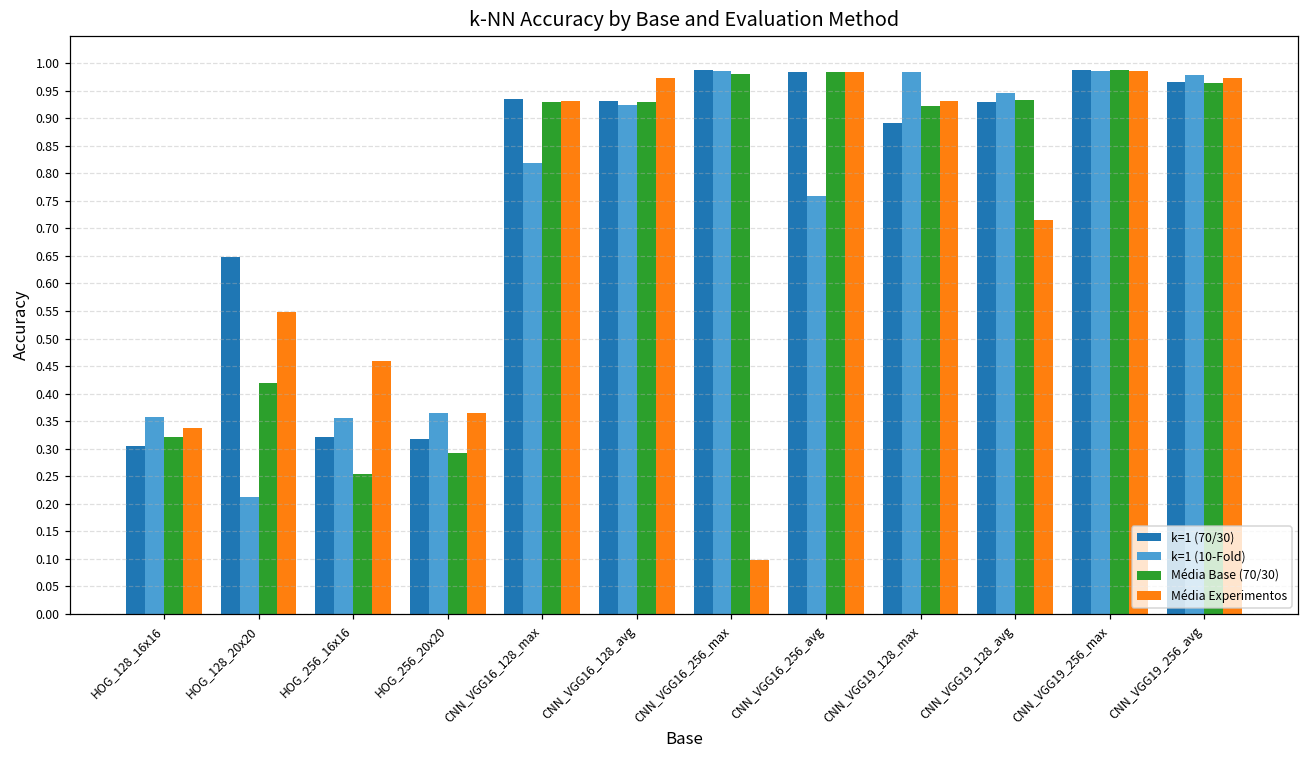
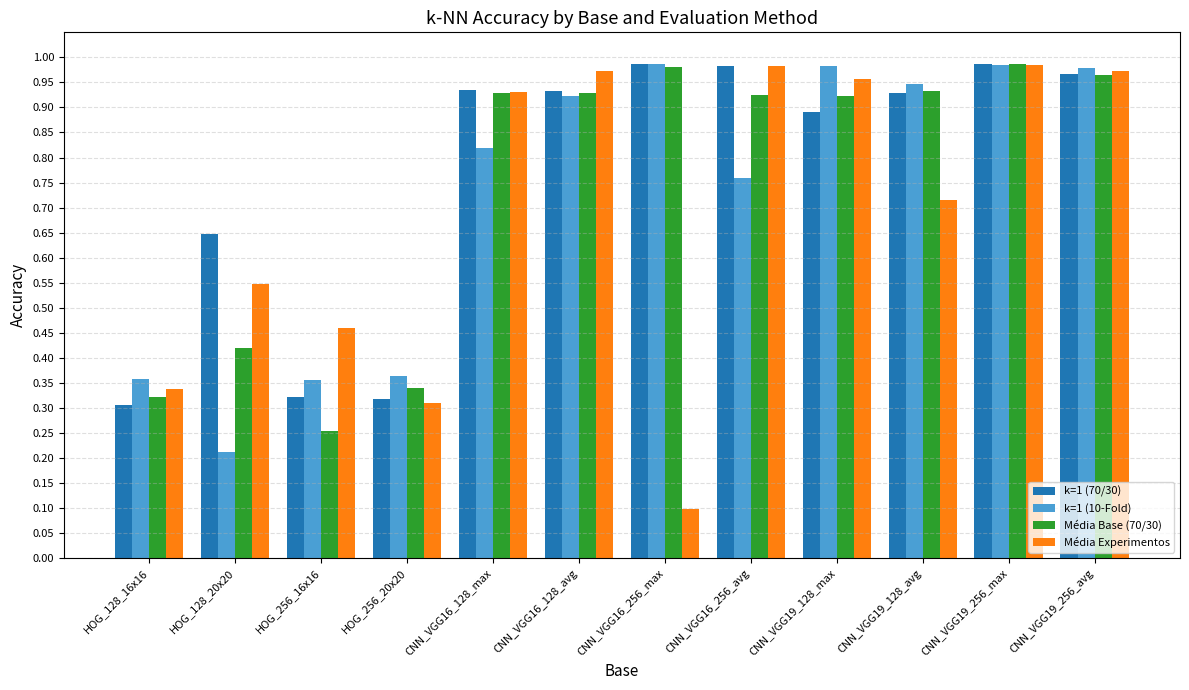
Média Base (70/30), HOG_256_20x20: 0.29 -> 0.34
Média Experimentos, HOG_256_20x20: 0.37 -> 0.31
Média Base (70/30), CNN_VGG16_256_avg: 0.98 -> 0.92
Média Experimentos, CNN_VGG19_128_max: 0.93 -> 0.96
